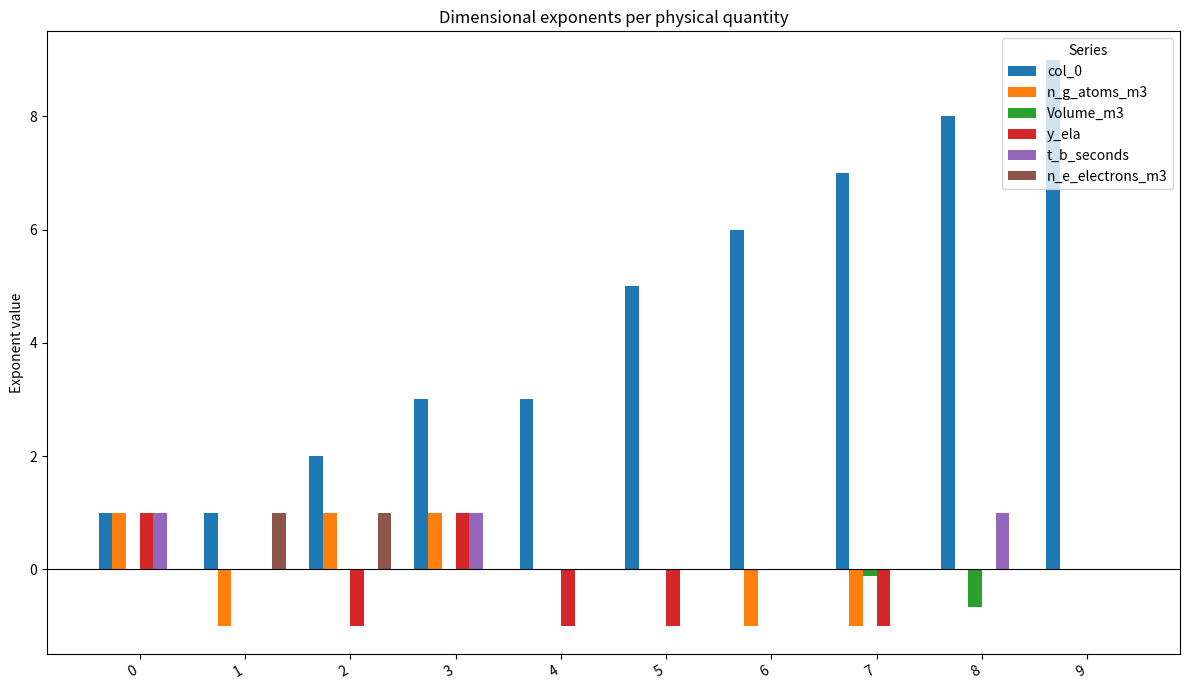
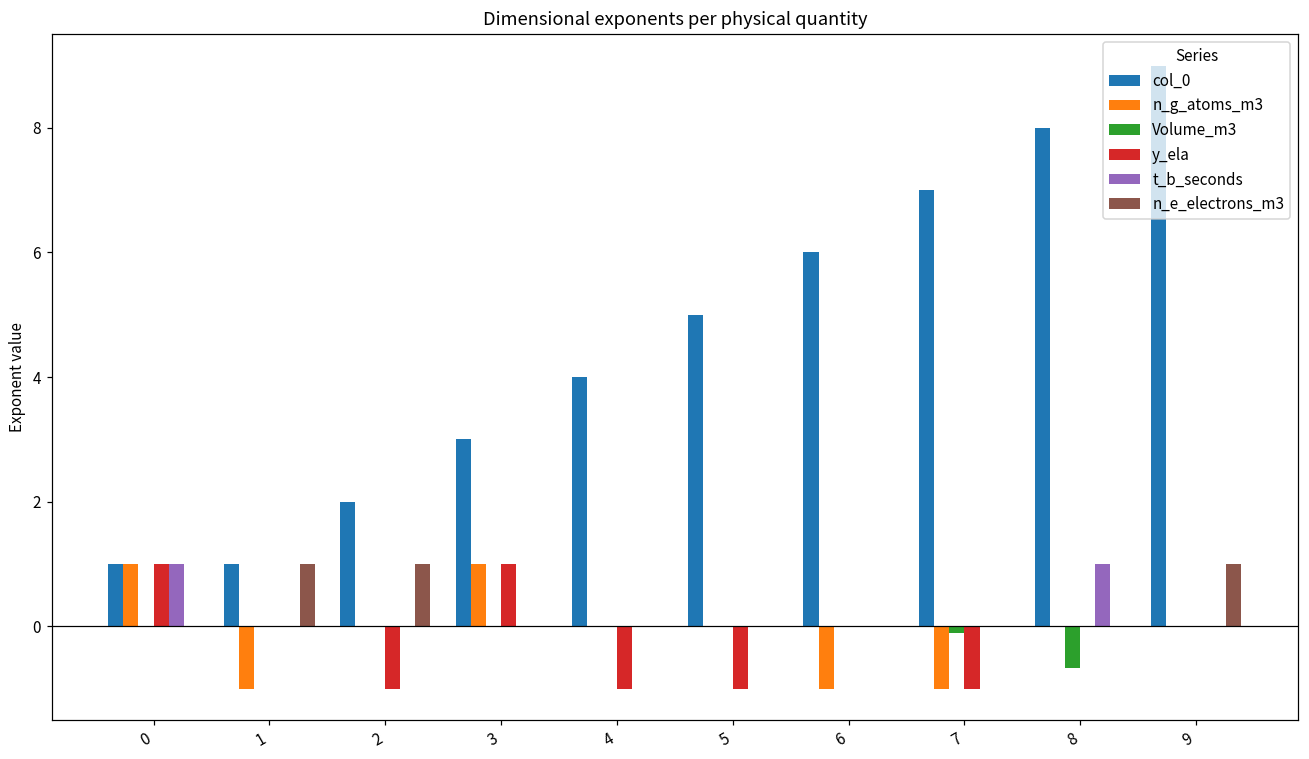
n_g_atoms_m3, 2: 1 -> 0
t_b_seconds, 3: 1 -> 0
col_0, 4: 3 -> 4
n_e_electrons_m3, 9: 0 -> 1
